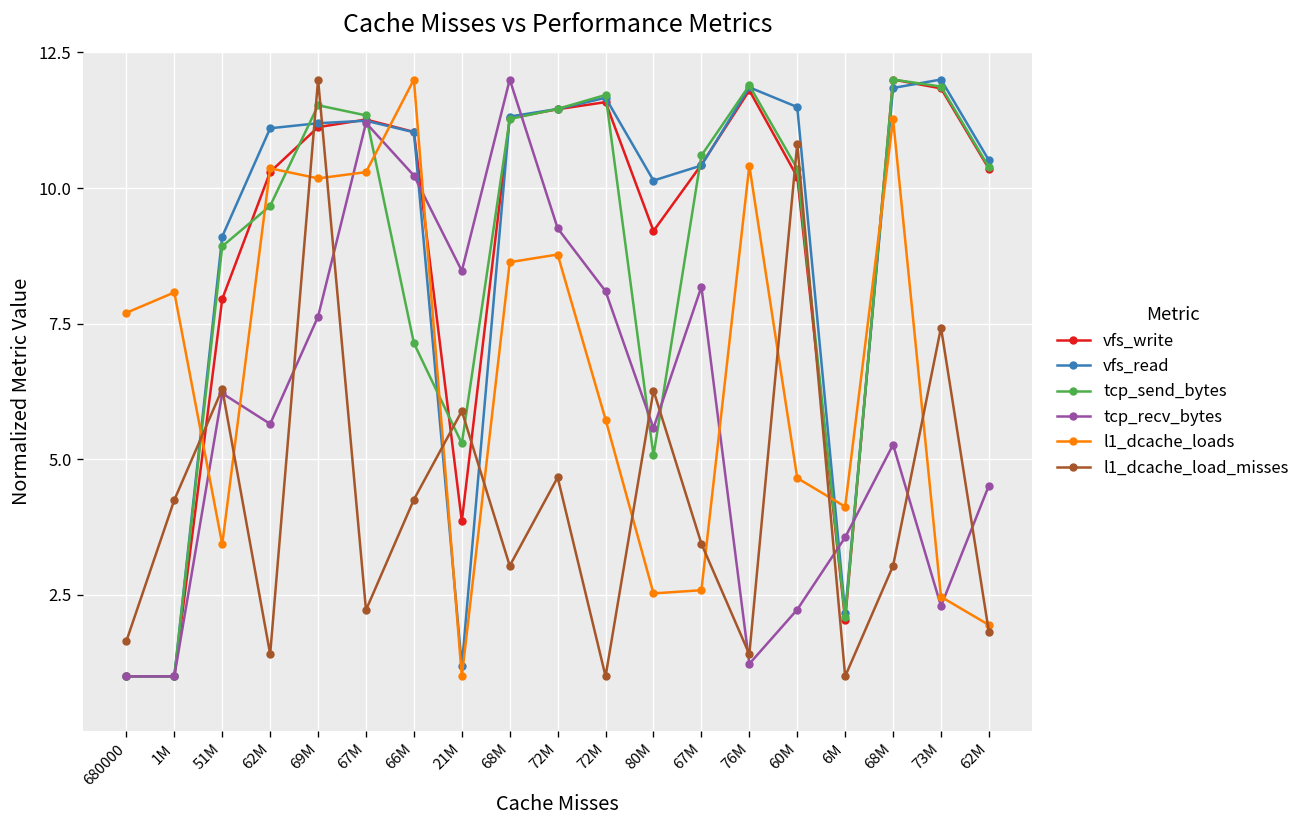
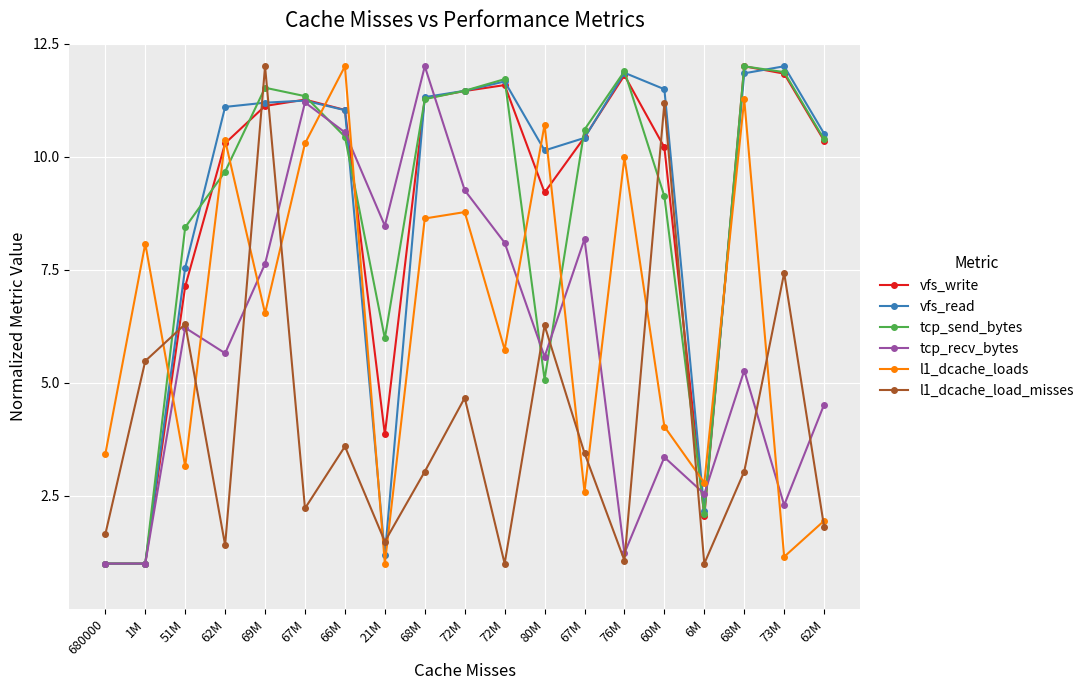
l1_dcache_loads, 680000: 7.7 -> 3.4
l1_dcache_load_misses, 1M: 4.3 -> 5.5
vfs_write, 51M: 8.0 -> 7.1
vfs_read, 51M: 9.1 -> 7.5
tcp_send_bytes, 51M: 8.9 -> 8.4
l1_dcache_loads, 51M: 3.4 -> 3.2
l1_dcache_loads, 69M: 10.2 -> 6.5
tcp_send_bytes, 66M: 7.1 -> 10.4
tcp_recv_bytes, 66M: 10.2 -> 10.5
l1_dcache_load_misses, 66M: 4.3 -> 3.6
tcp_send_bytes, 21M: 5.3 -> 6.0
l1_dcache_load_misses, 21M: 5.9 -> 1.5
l1_dcache_loads, 80M: 2.5 -> 10.7
l1_dcache_loads, 76M: 10.4 -> 10.0
l1_dcache_load_misses, 76M: 1.4 -> 1.1
tcp_send_bytes, 60M: 10.4 -> 9.1
tcp_recv_bytes, 60M: 2.2 -> 3.4
l1_dcache_loads, 60M: 4.7 -> 4.0
l1_dcache_load_misses, 60M: 10.8 -> 11.2
tcp_recv_bytes, 6M: 3.6 -> 2.5
l1_dcache_loads, 6M: 4.1 -> 2.8
l1_dcache_loads, 73M: 2.5 -> 1.2
